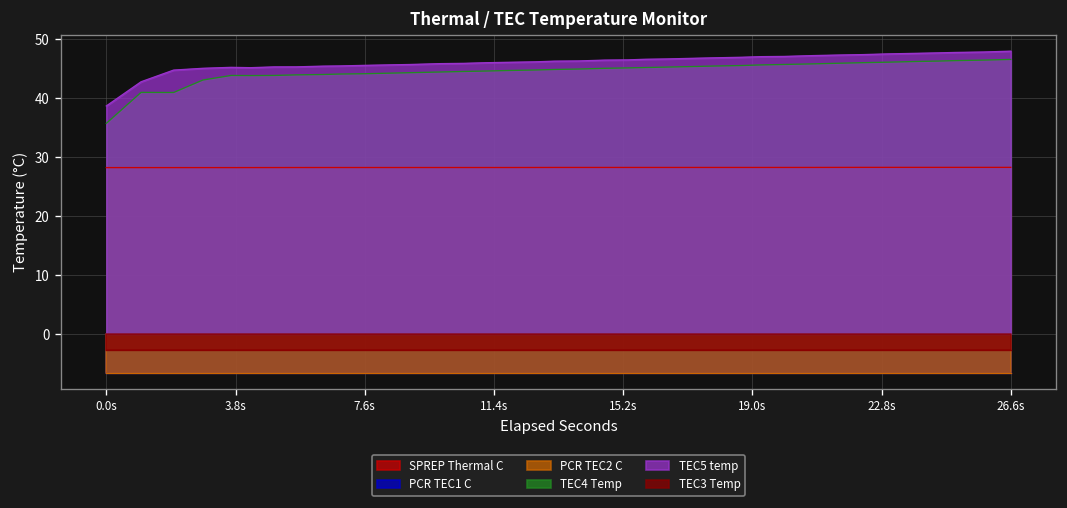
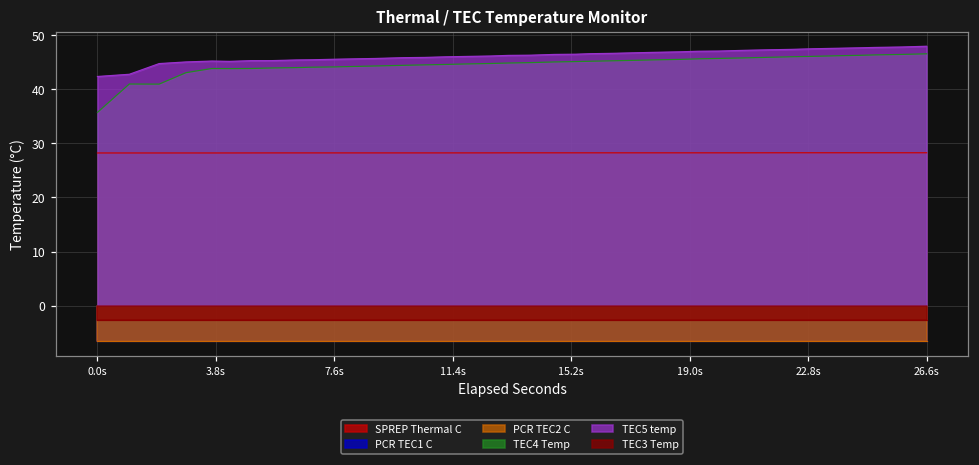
TEC5 temp, 0.0s: 39 -> 42
